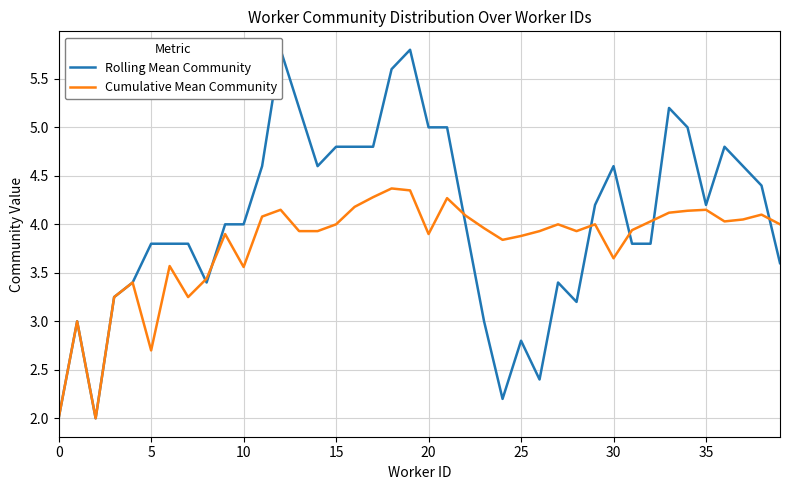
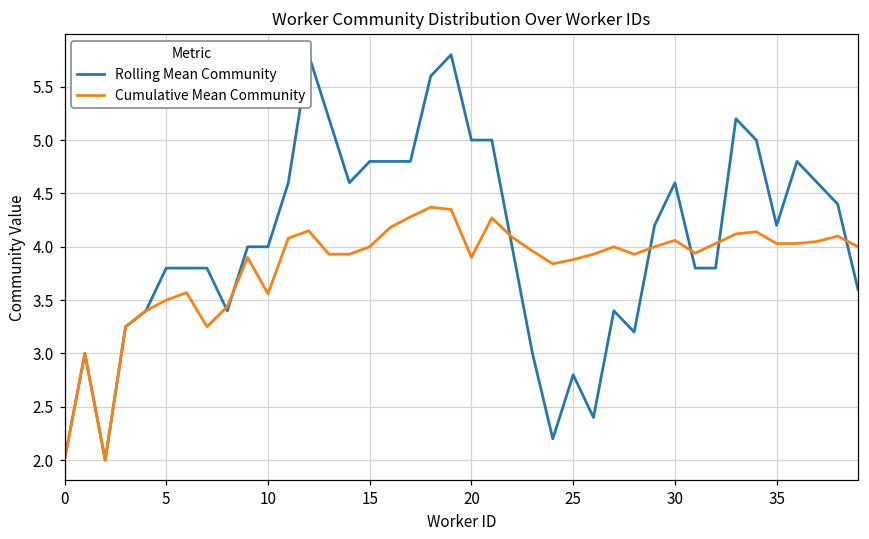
Cumulative Mean Community, 5: 2.7 -> 3.5
Cumulative Mean Community, 30: 3.7 -> 4.1
Cumulative Mean Community, 35: 4.2 -> 4.0
